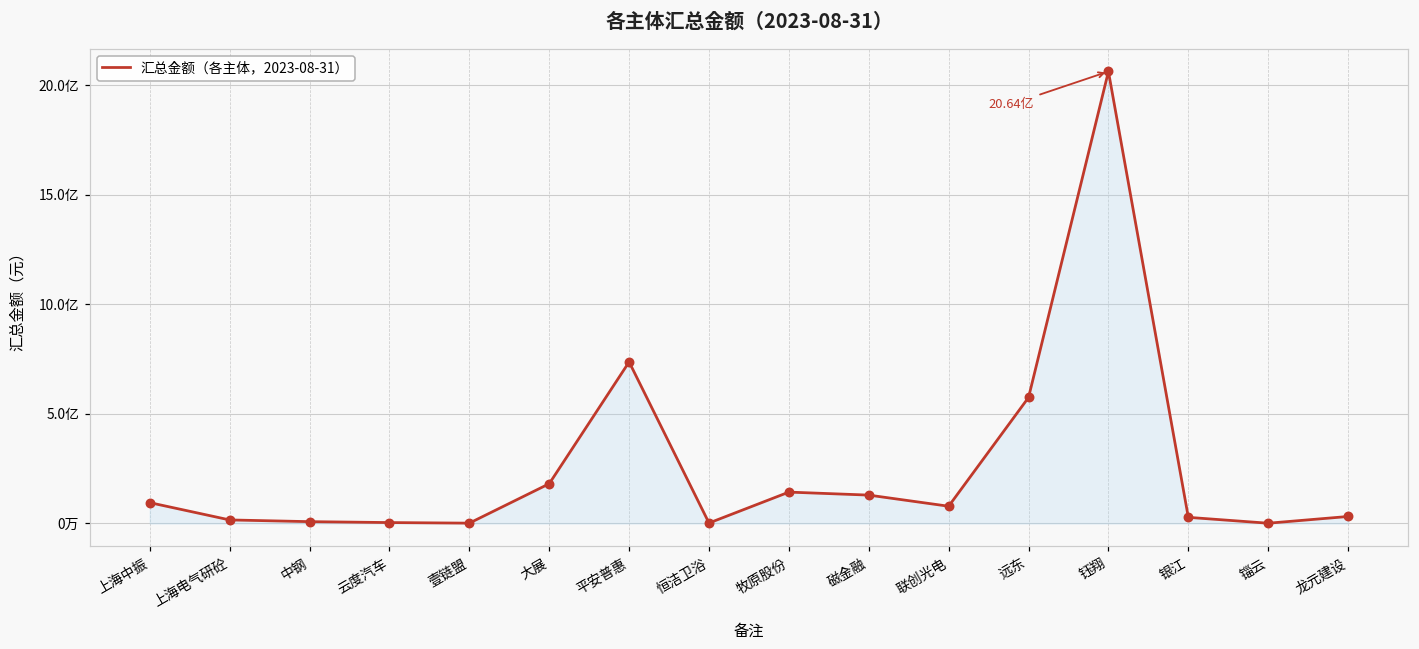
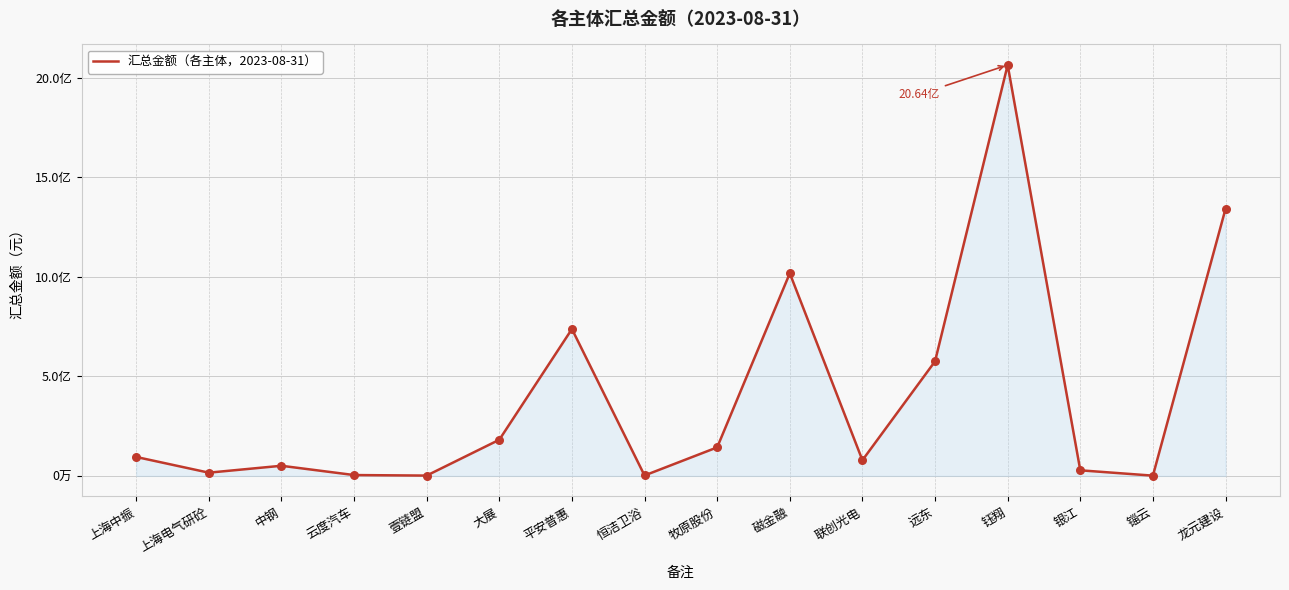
中钢: 0.1亿 -> 0.5亿
磁金融: 1.3亿 -> 10.2亿
龙元建设: 0.3亿 -> 13.4亿
